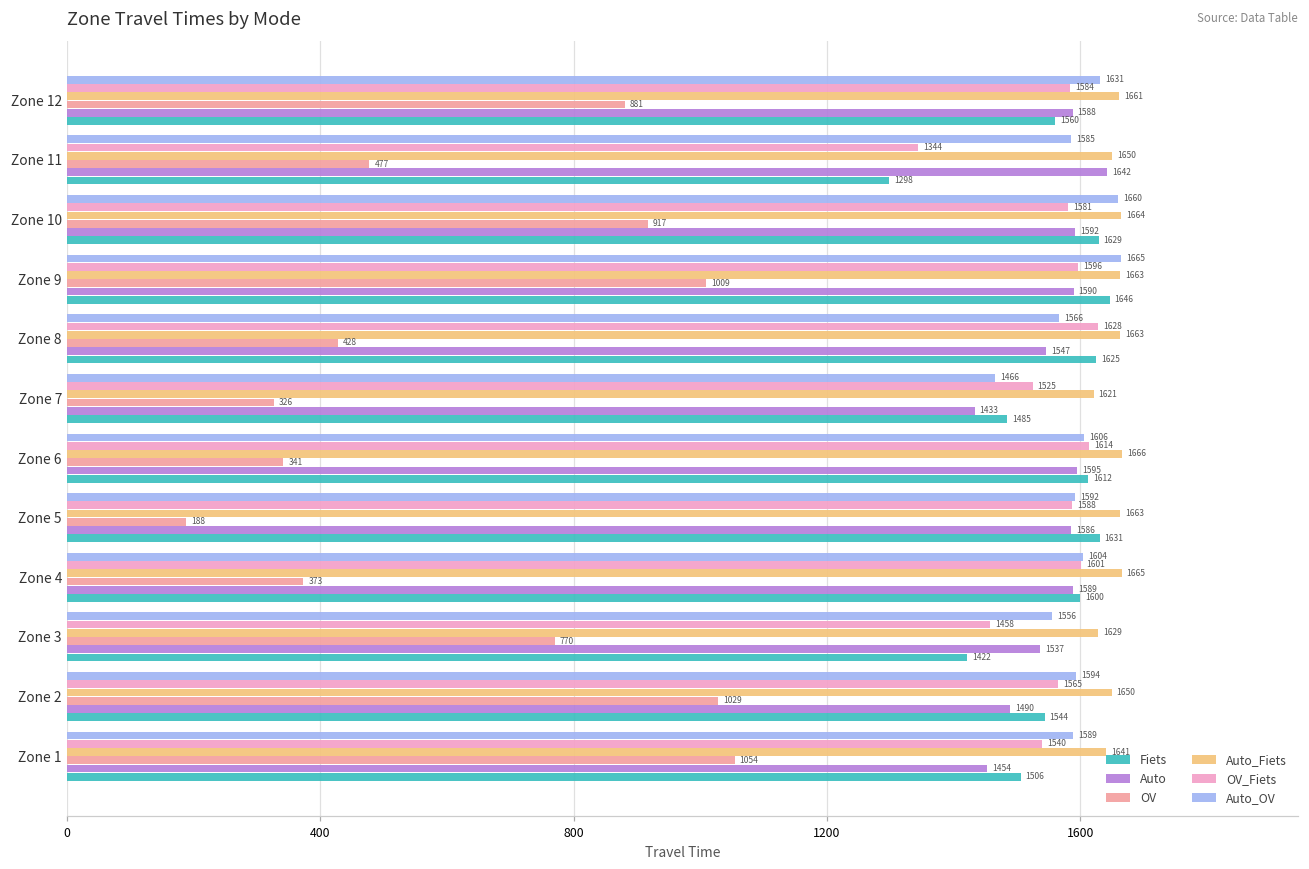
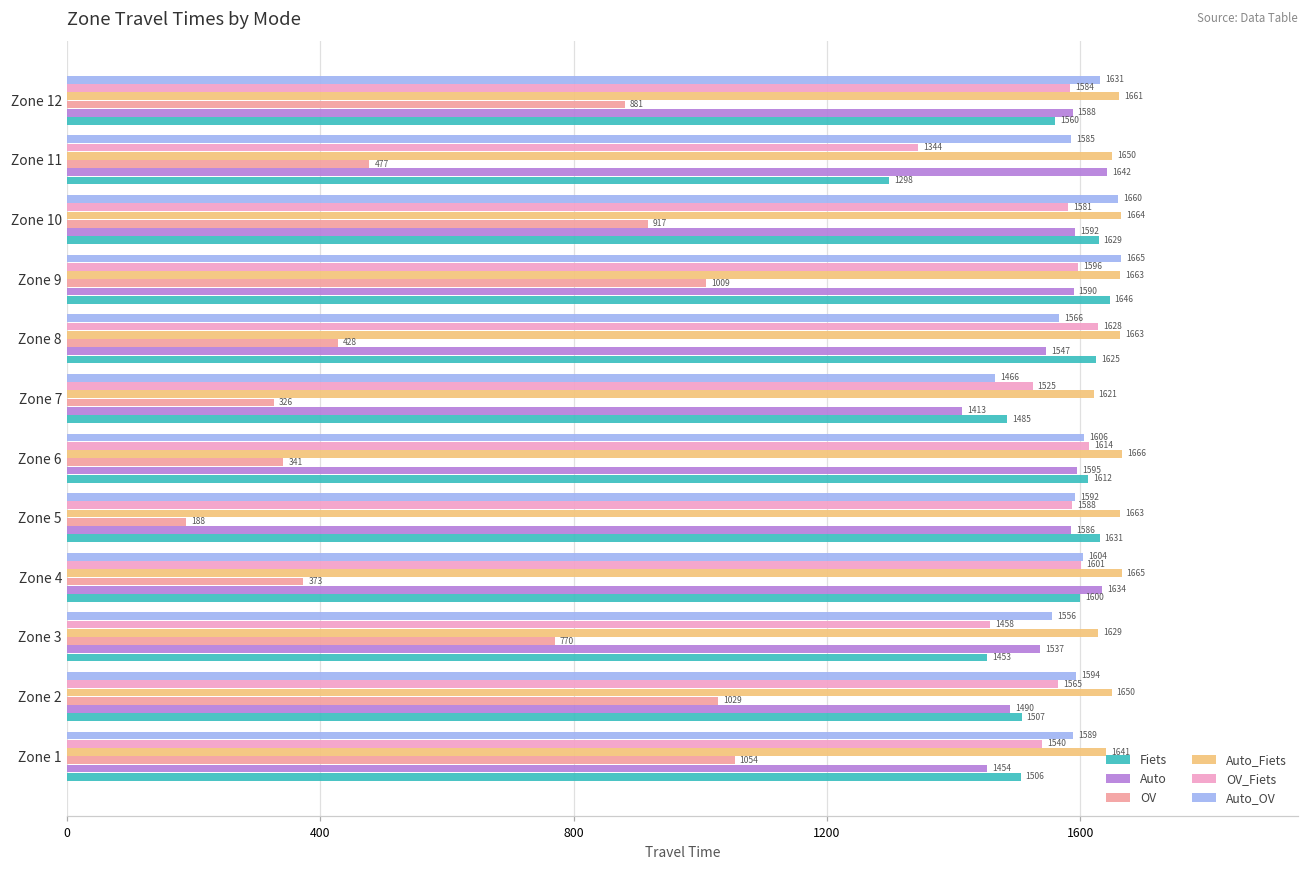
Auto, Zone 7: 1433 -> 1413
Auto, Zone 4: 1589 -> 1634
Fiets, Zone 3: 1422 -> 1453
Fiets, Zone 2: 1544 -> 1507
